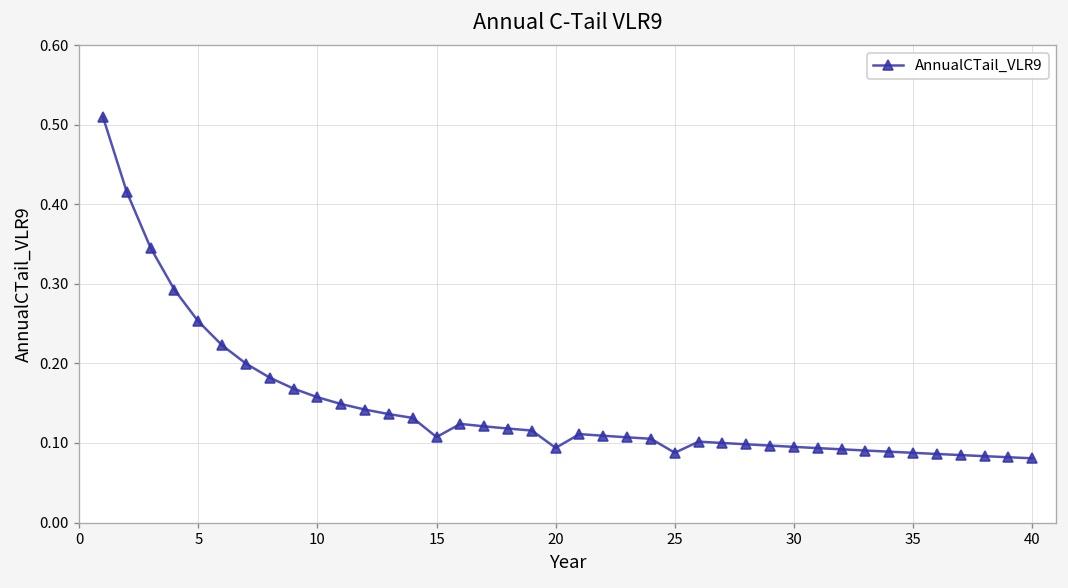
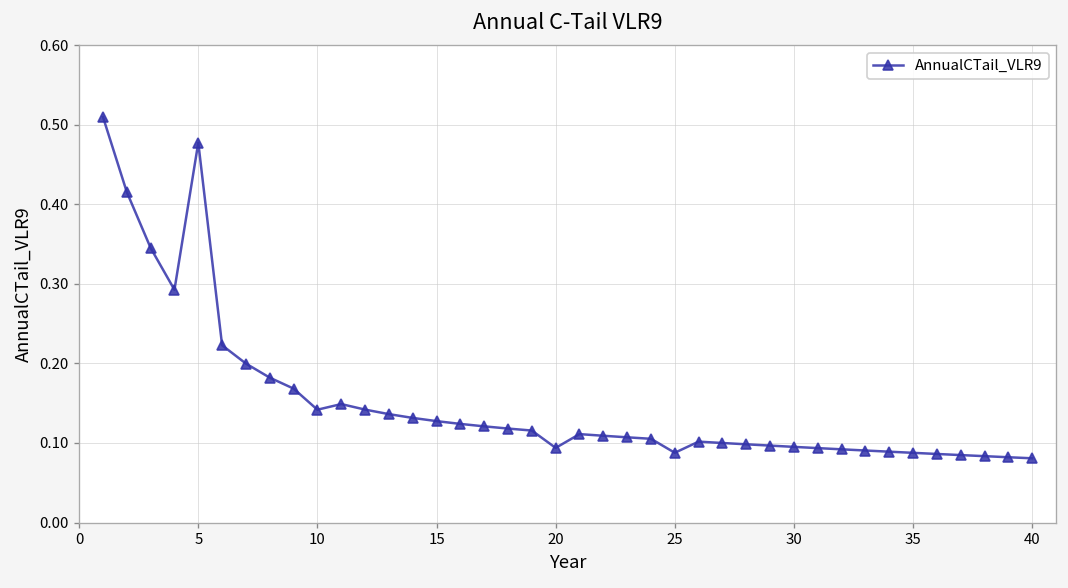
5: 0.25 -> 0.48
10: 0.16 -> 0.14
15: 0.11 -> 0.13
